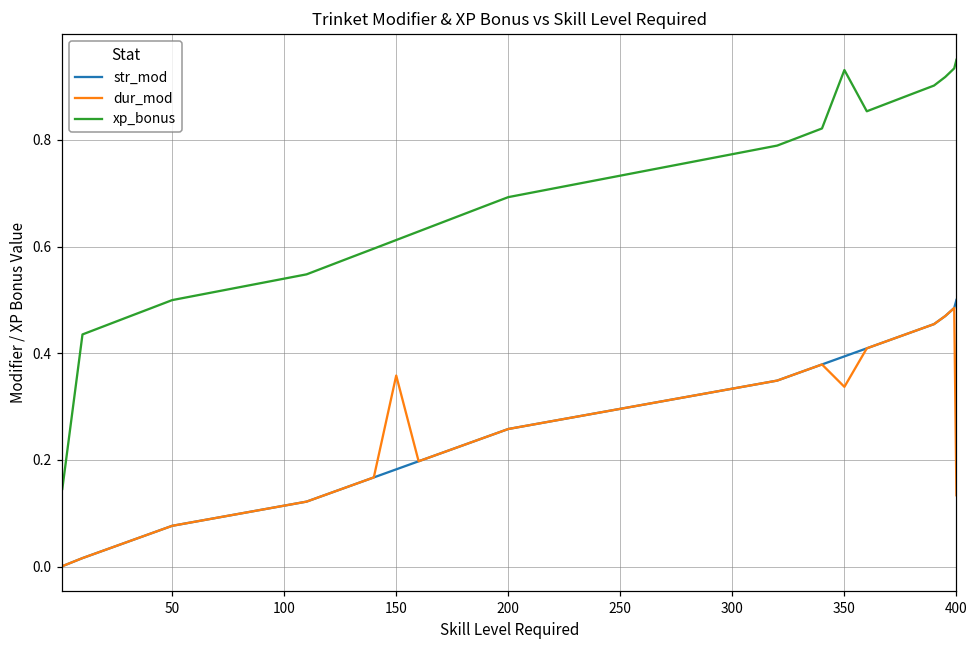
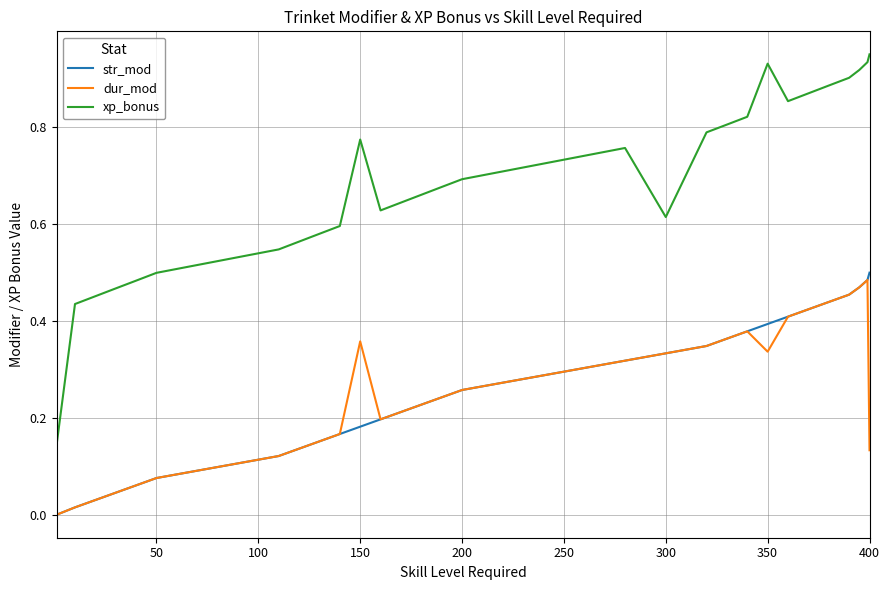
xp_bonus, 150: 0.61 -> 0.77
xp_bonus, 300: 0.77 -> 0.61
